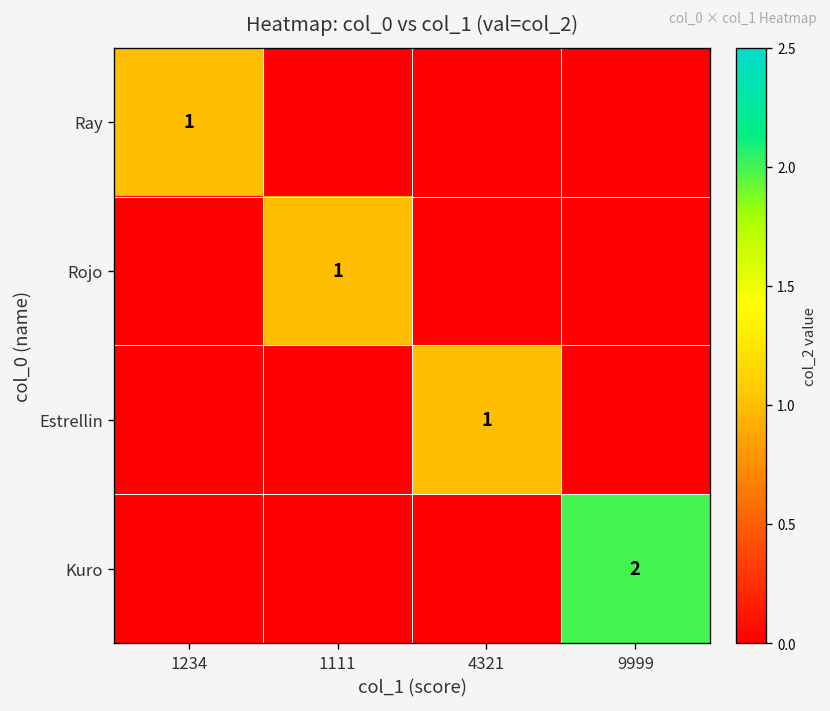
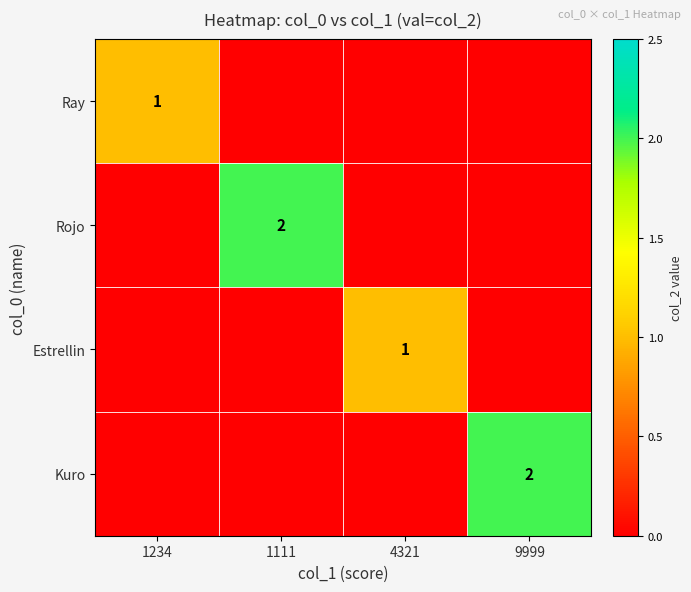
Rojo, 1111: 1 -> 2
